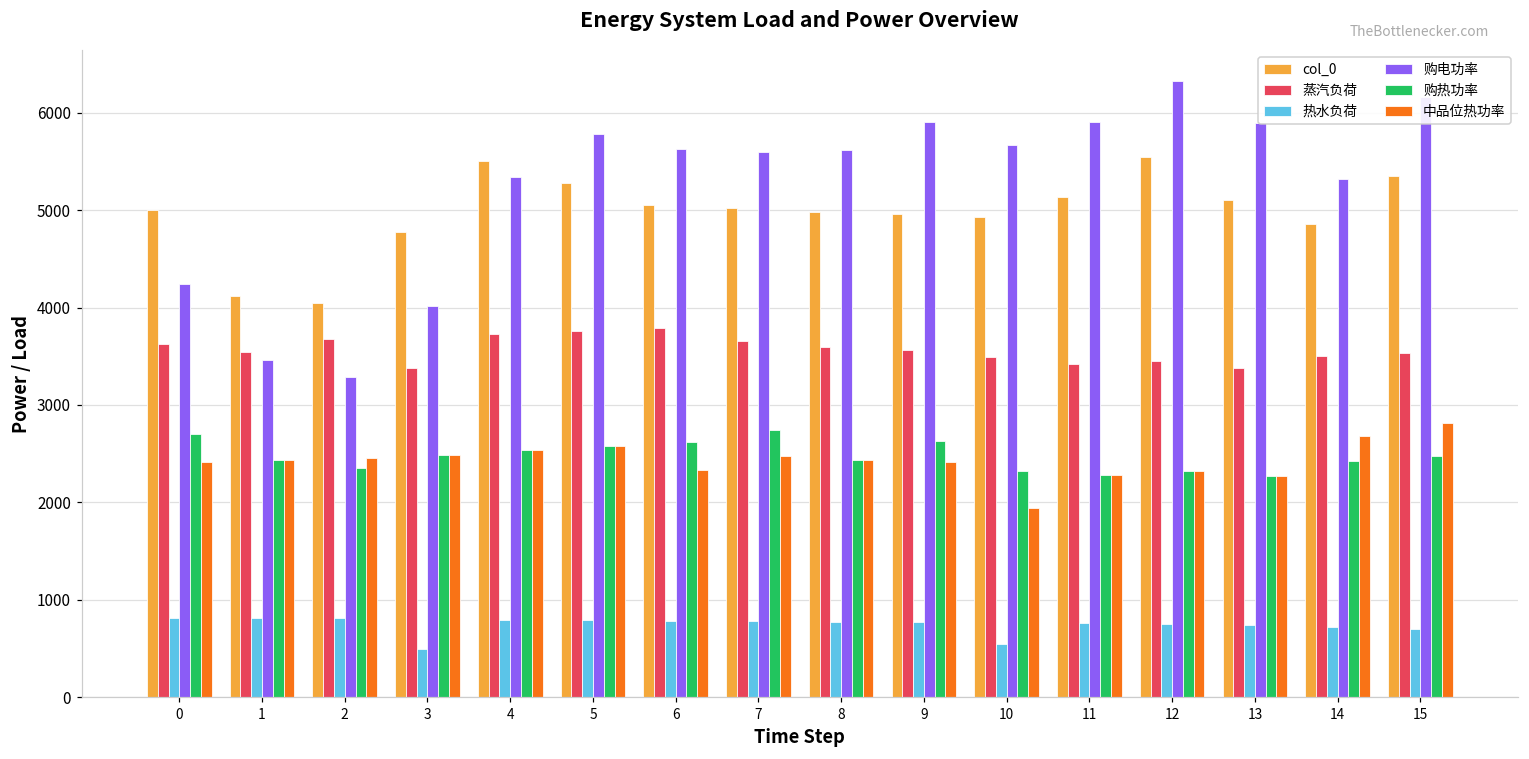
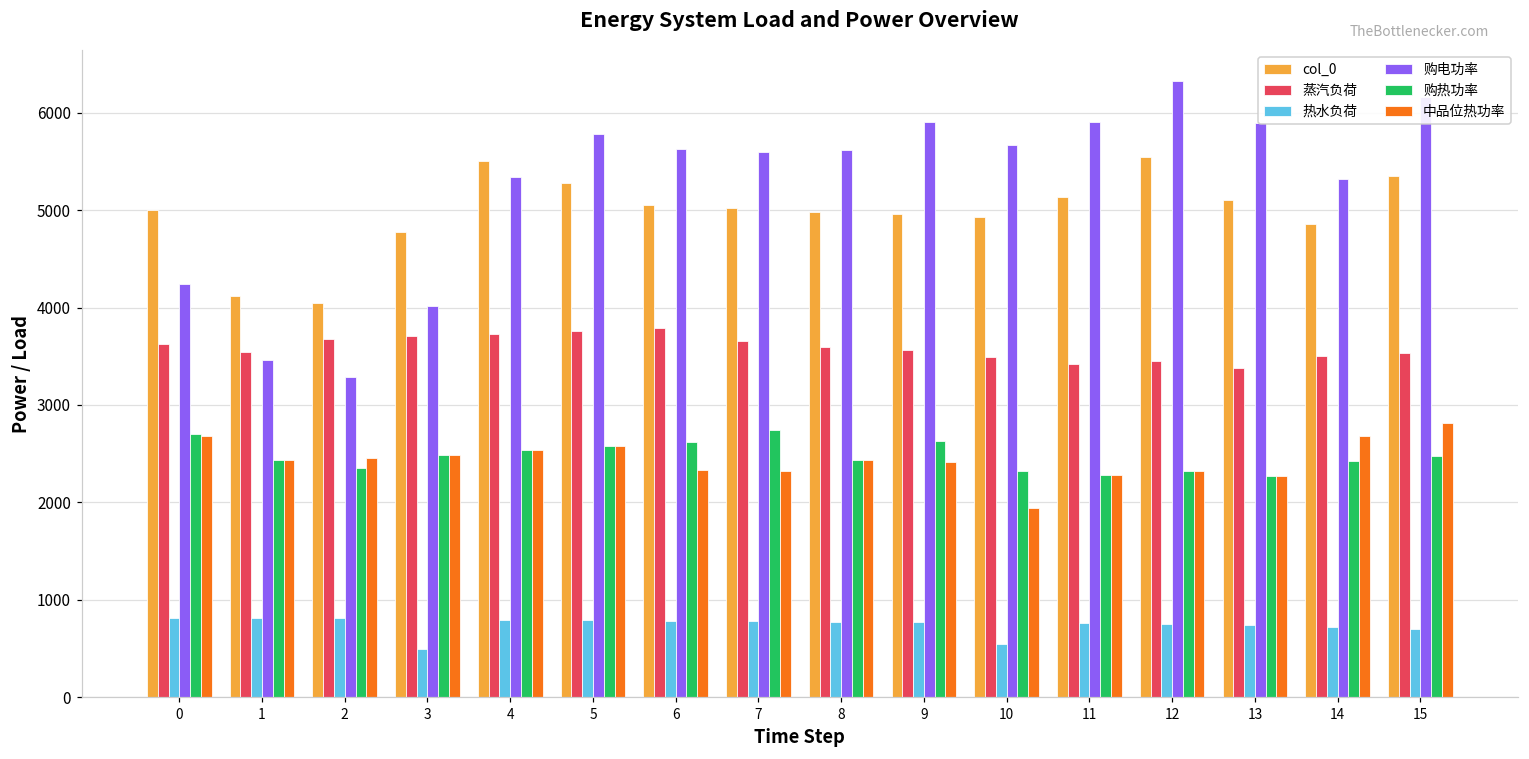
中品位热功率, 0: 2400 -> 2700
蒸汽负荷, 3: 3400 -> 3700
中品位热功率, 7: 2500 -> 2300
